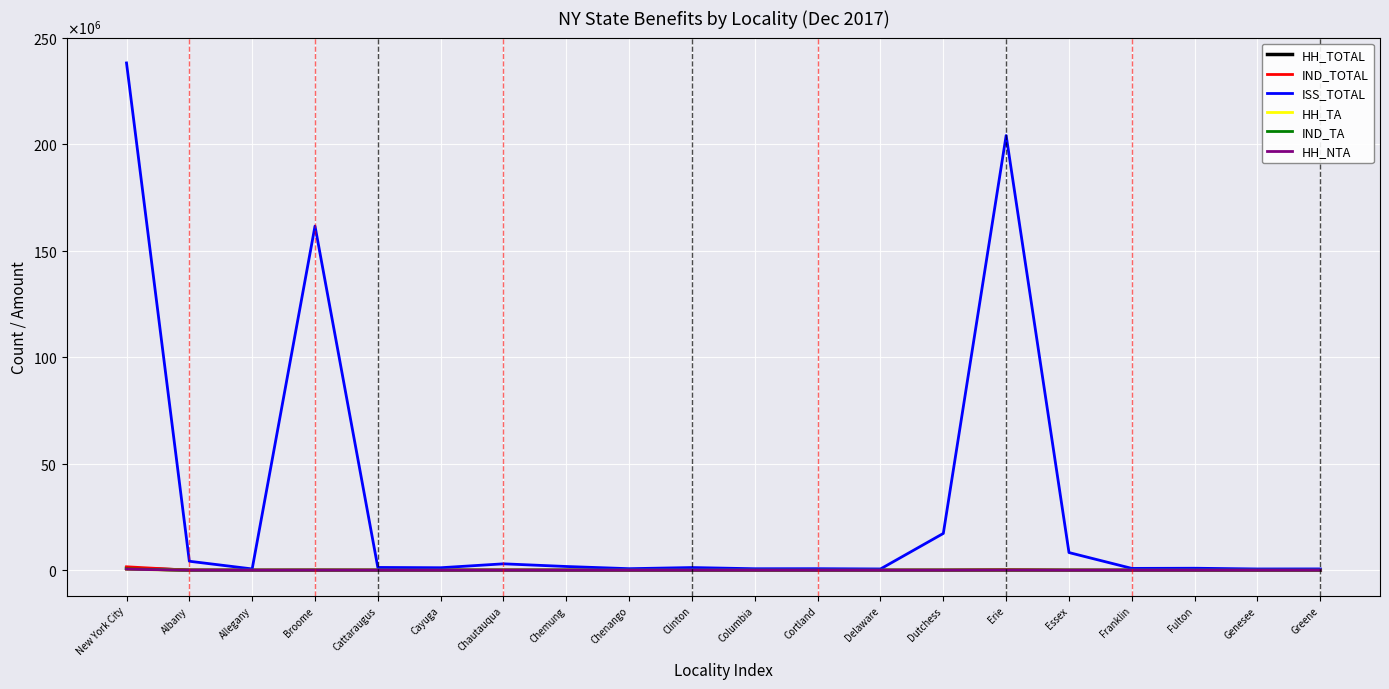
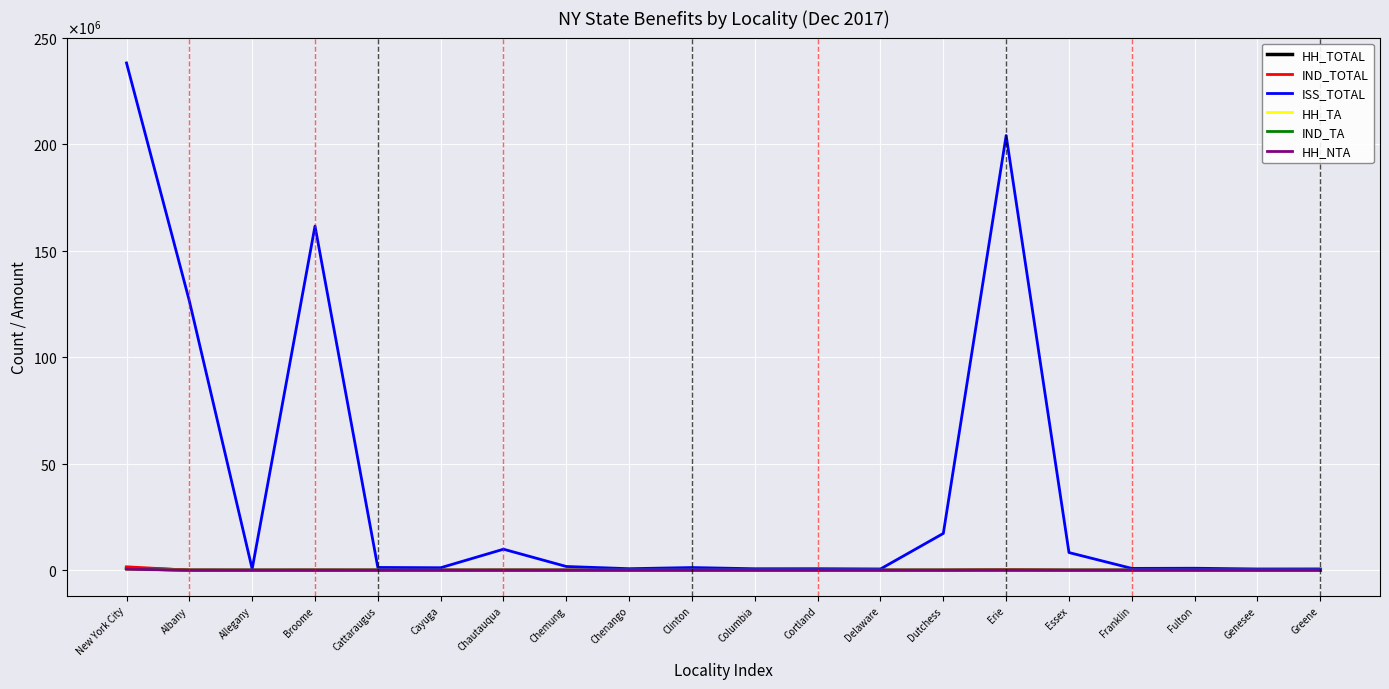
ISS_TOTAL, Albany: 4000000 -> 126000000
ISS_TOTAL, Chautauqua: 3000000 -> 10000000
